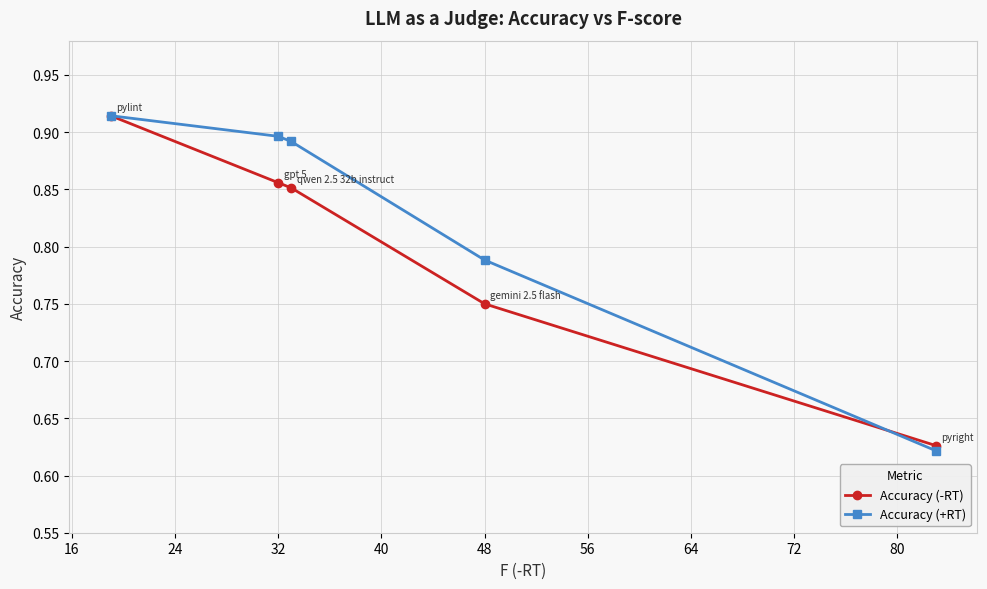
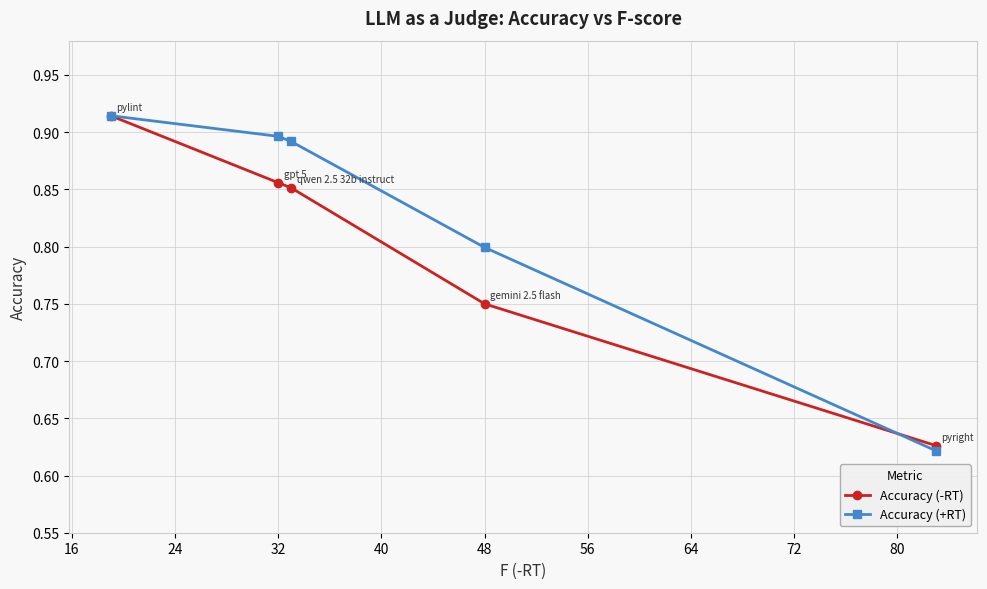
Accuracy (+RT), 48: 0.788 -> 0.799
